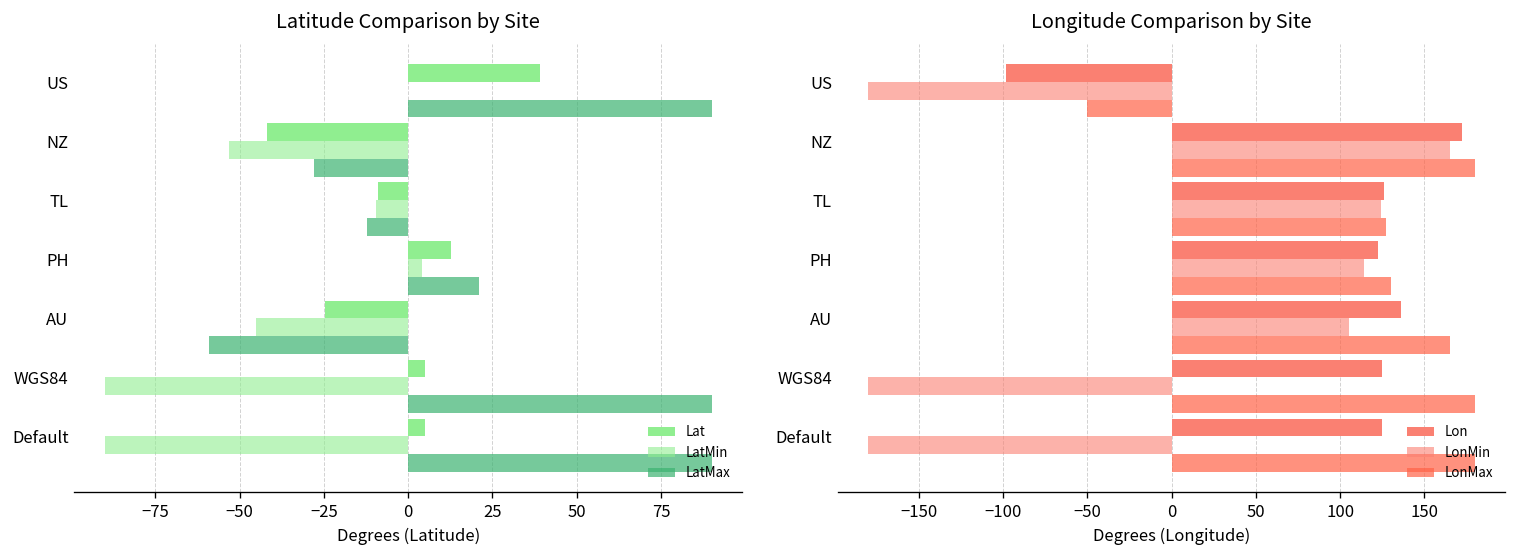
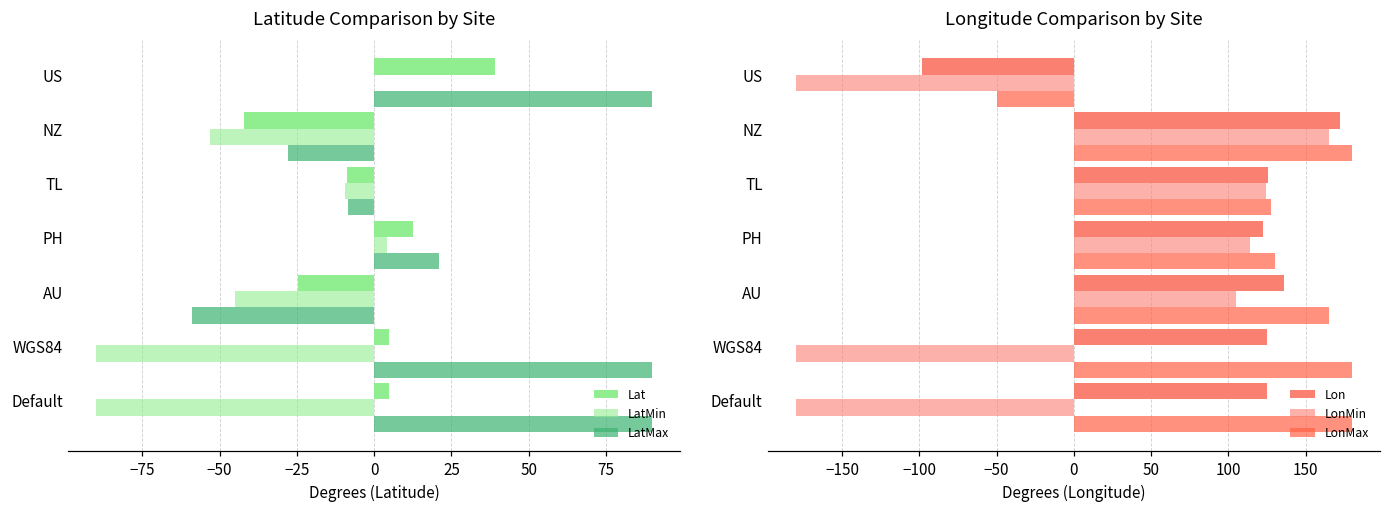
Latitude Comparison by Site, LatMax, TL: -12 -> -8
